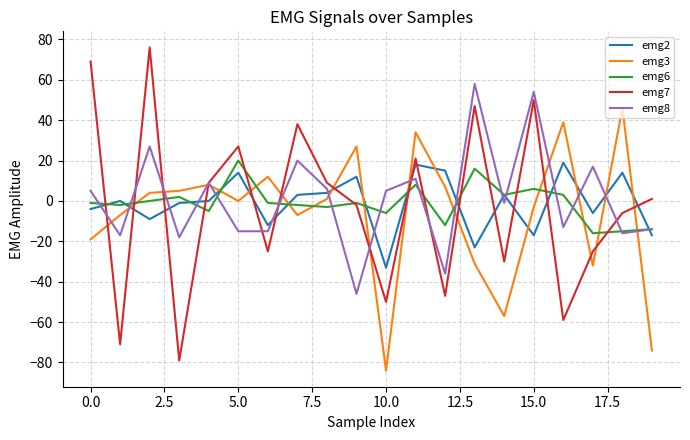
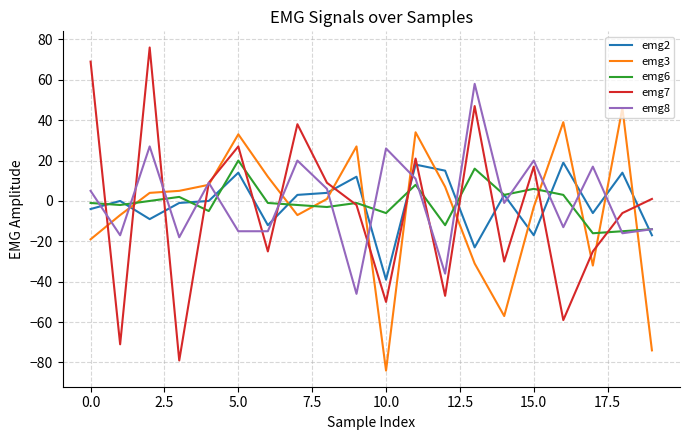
emg3, 5.0: 0 -> 33
emg2, 10.0: -33 -> -39
emg8, 10.0: 5 -> 26
emg7, 15.0: 50 -> 17
emg8, 15.0: 54 -> 20
